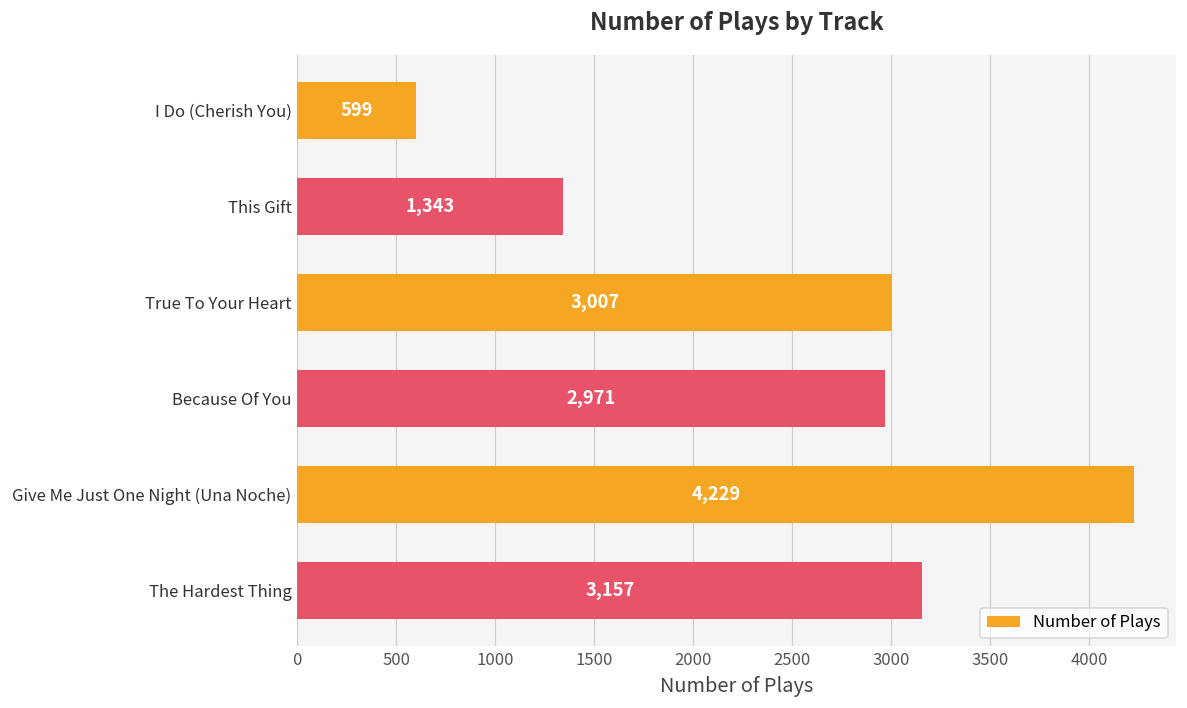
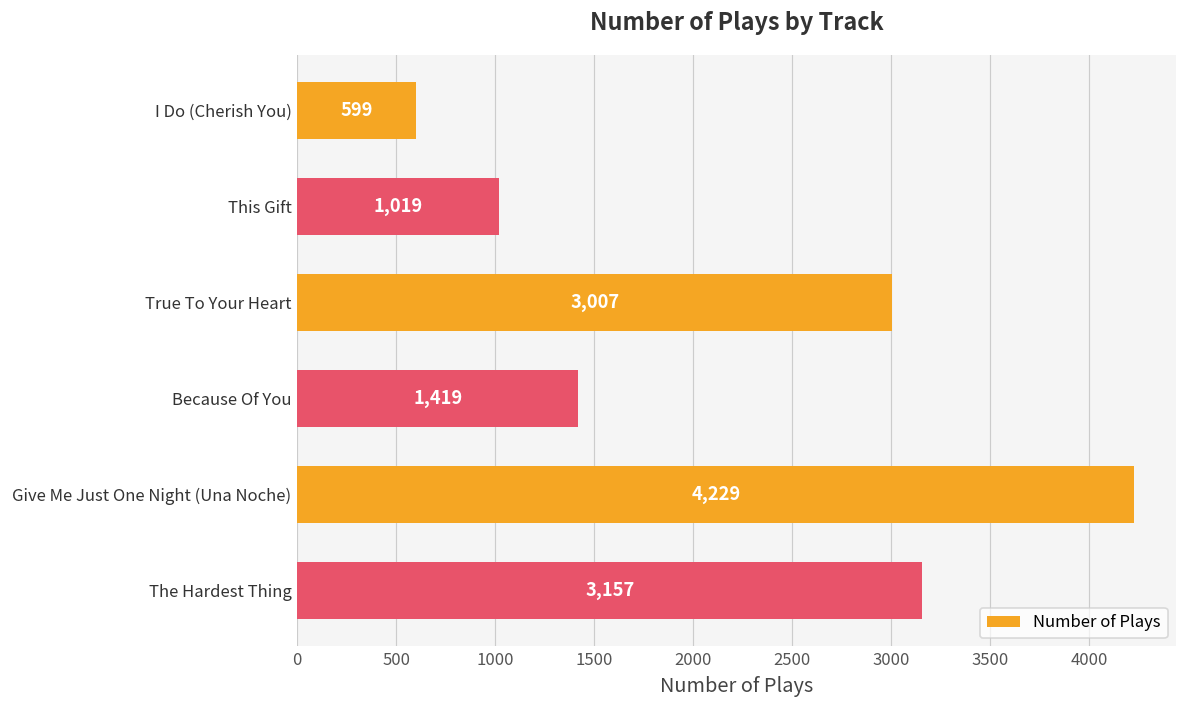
This Gift: 1,343 -> 1,019
Because Of You: 2,971 -> 1,419
